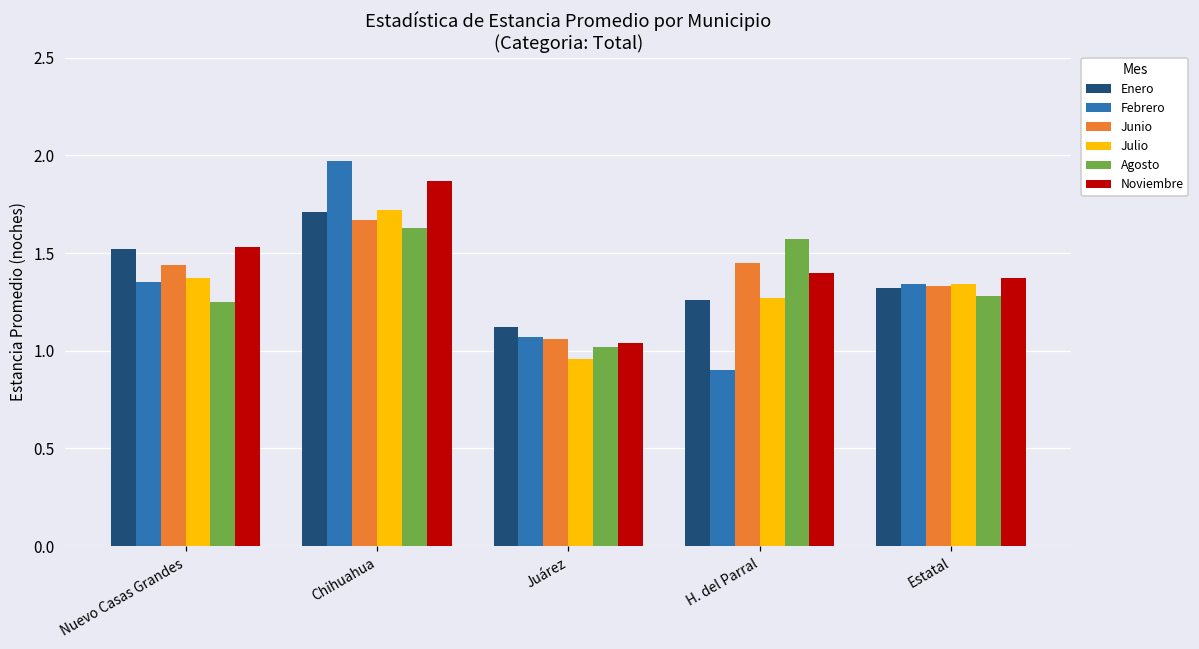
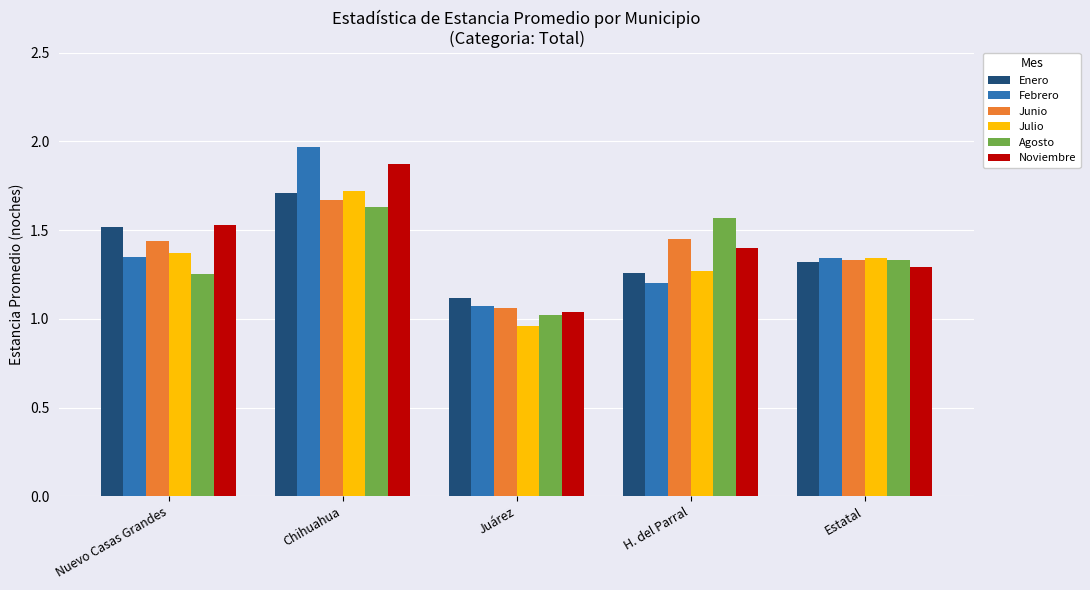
Febrero, H. del Parral: 0.9 -> 1.2
Agosto, Estatal: 1.28 -> 1.33
Noviembre, Estatal: 1.37 -> 1.29
